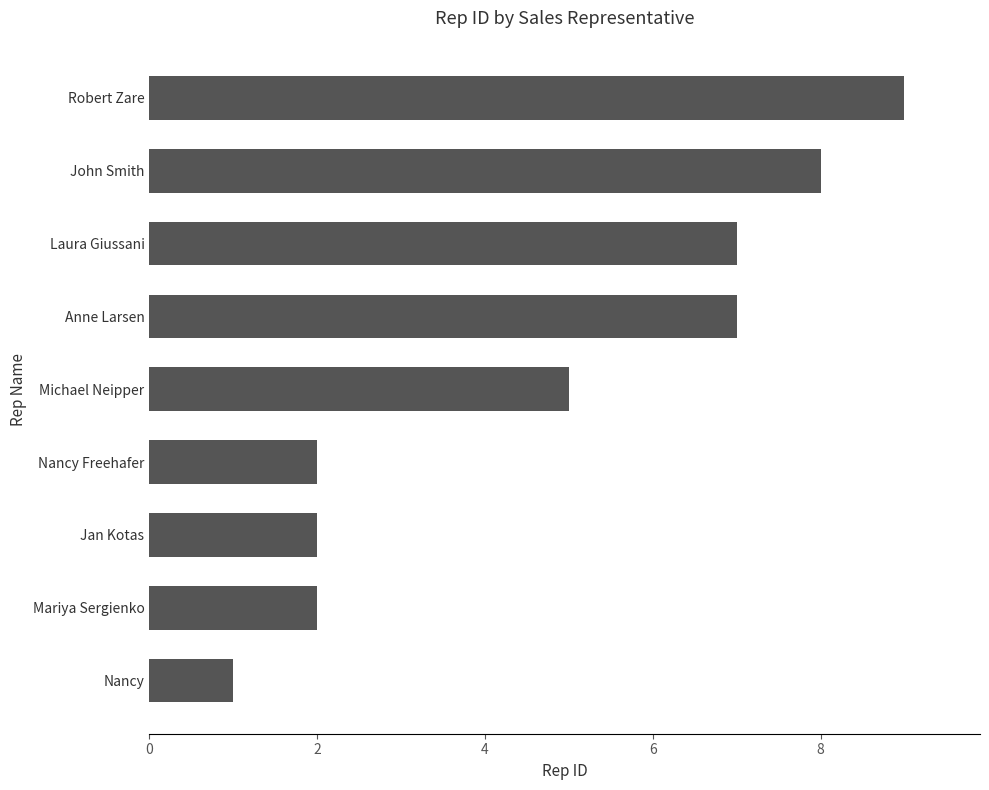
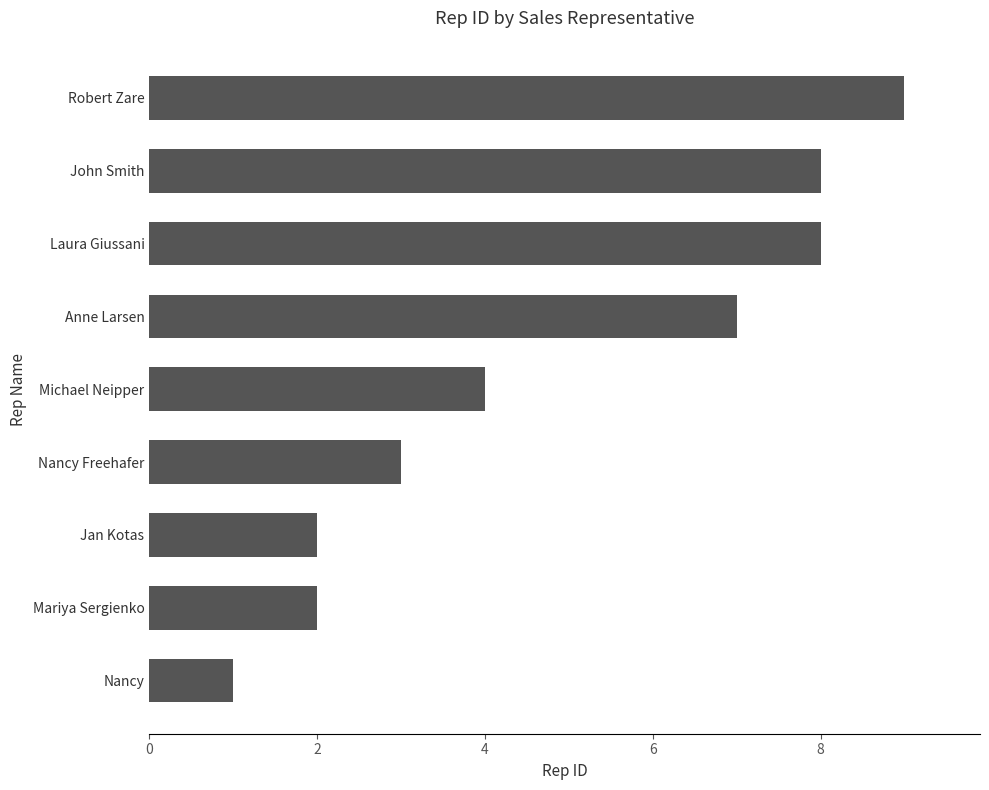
Laura Giussani: 7 -> 8
Michael Neipper: 5 -> 4
Nancy Freehafer: 2 -> 3
